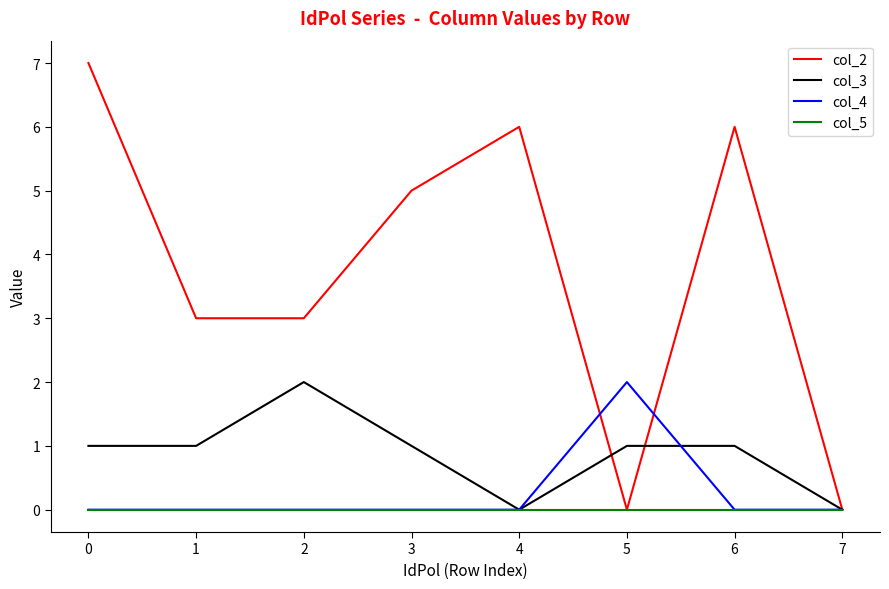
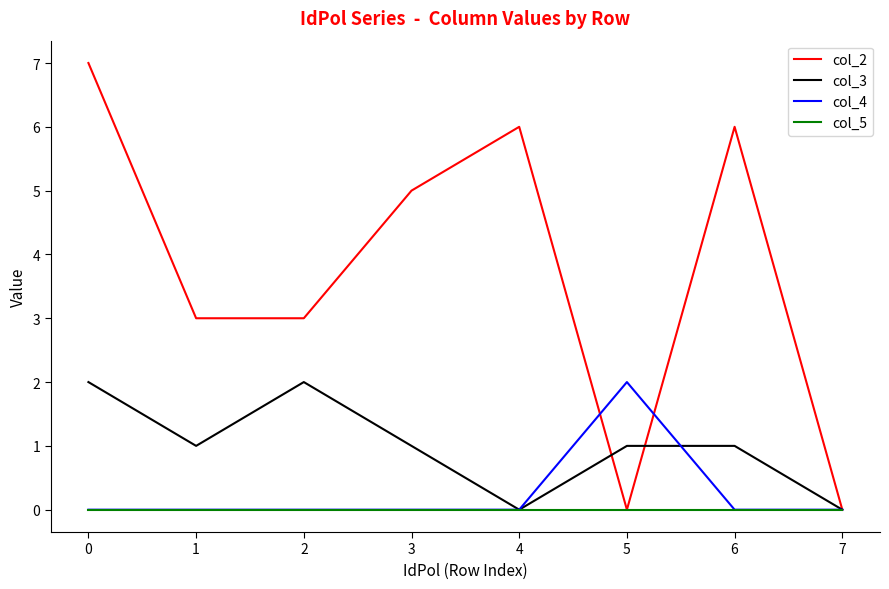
col_3, 0: 1 -> 2
